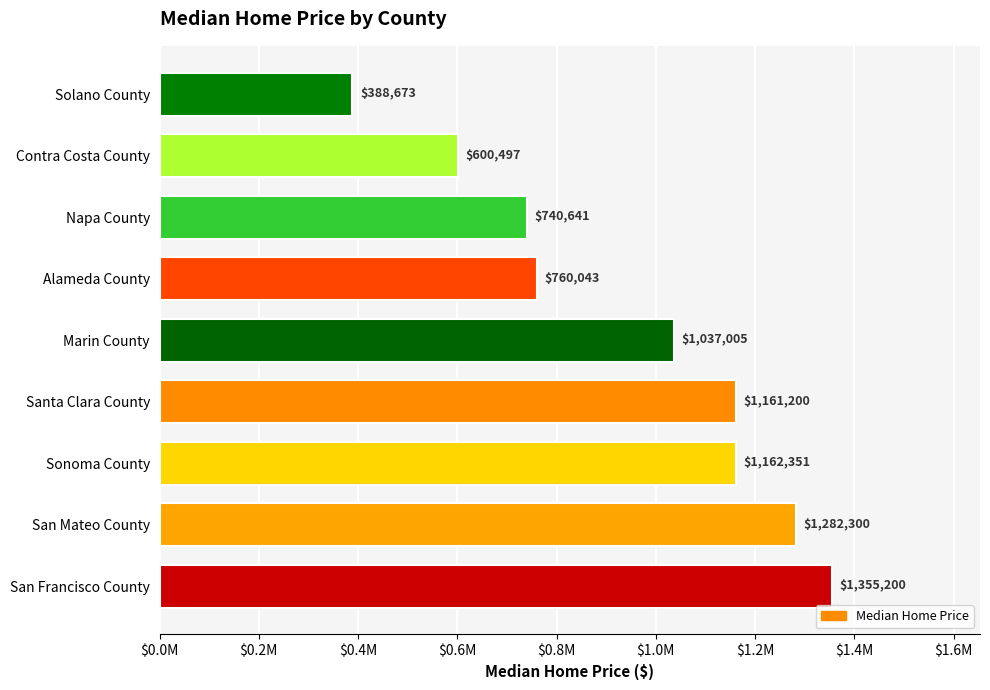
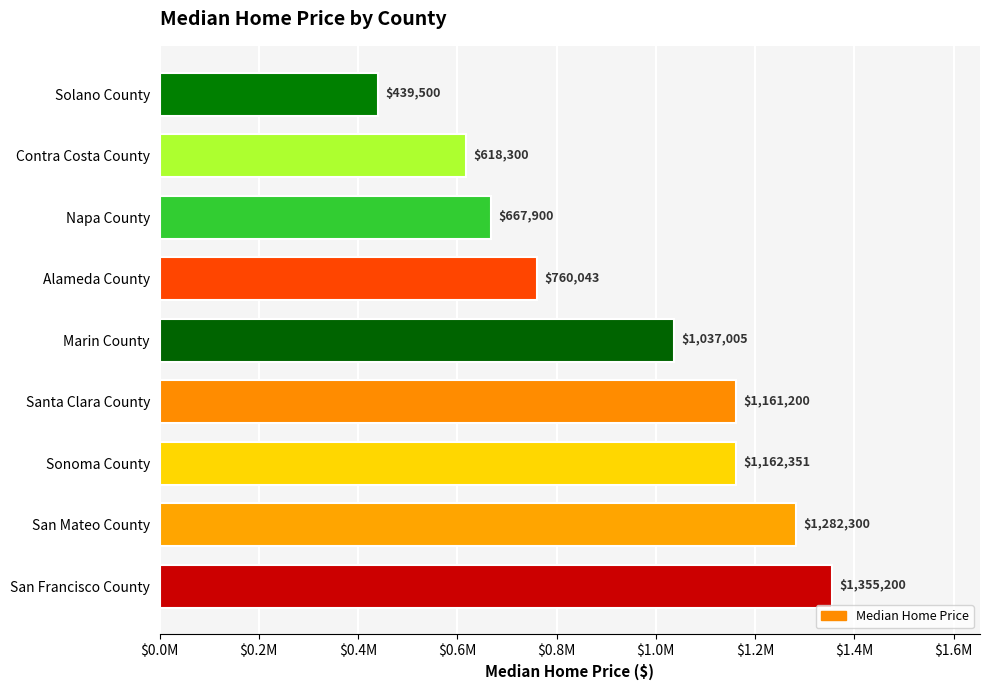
Solano County: $388,673 -> $439,500
Contra Costa County: $600,497 -> $618,300
Napa County: $740,641 -> $667,900
